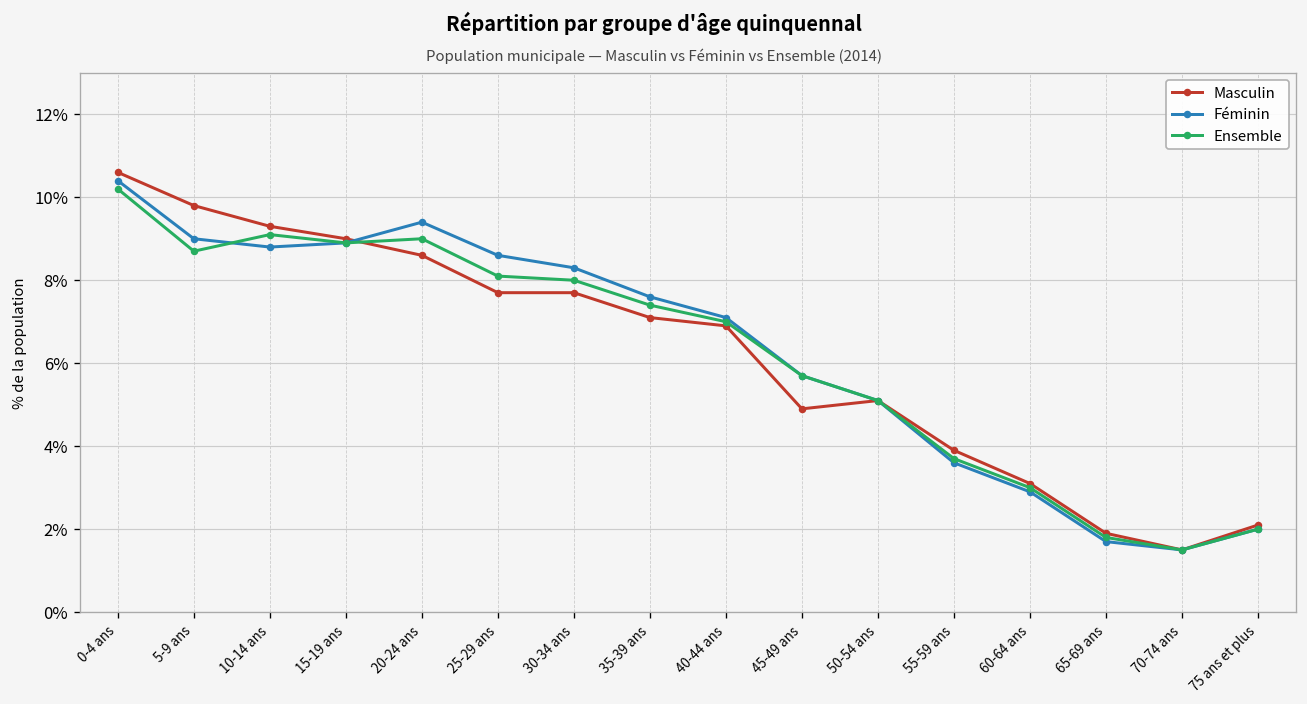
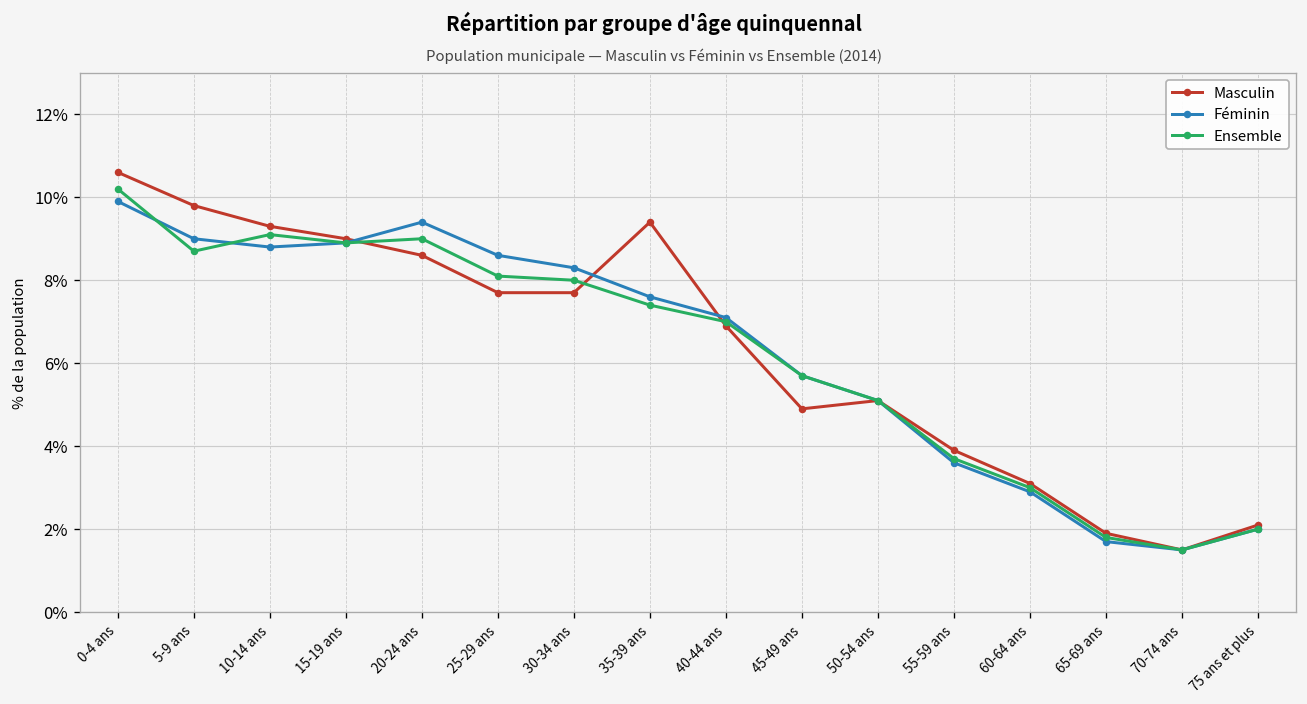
Féminin, 0-4 ans: 10.4% -> 9.9%
Masculin, 35-39 ans: 7.1% -> 9.4%
